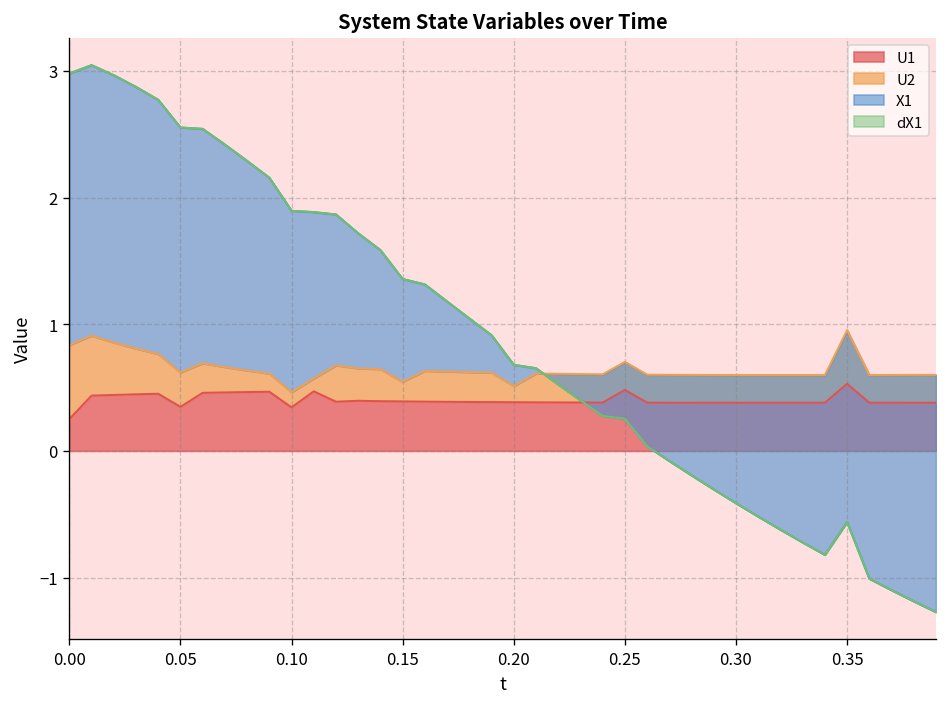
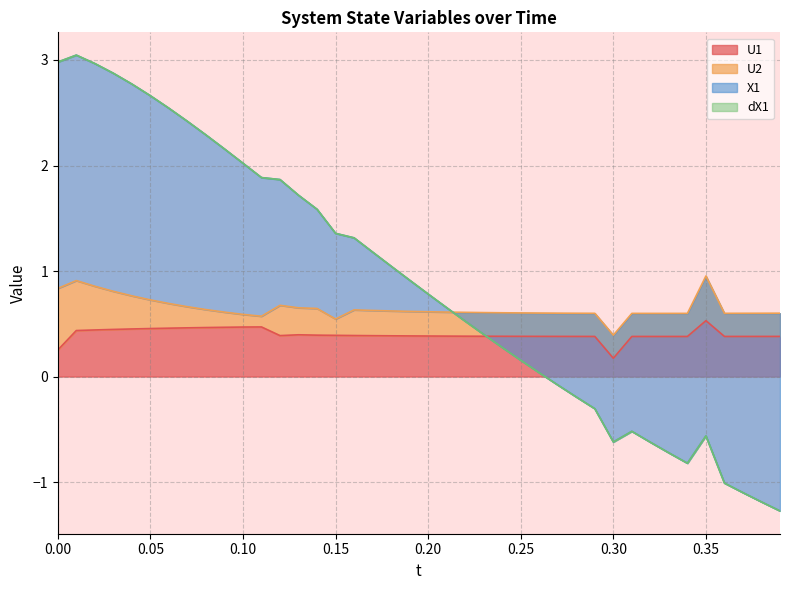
U1, 0.05: 0.35 -> 0.46
U1, 0.10: 0.34 -> 0.47
U2, 0.20: 0.13 -> 0.23
U1, 0.25: 0.48 -> 0.38
U1, 0.30: 0.38 -> 0.17
